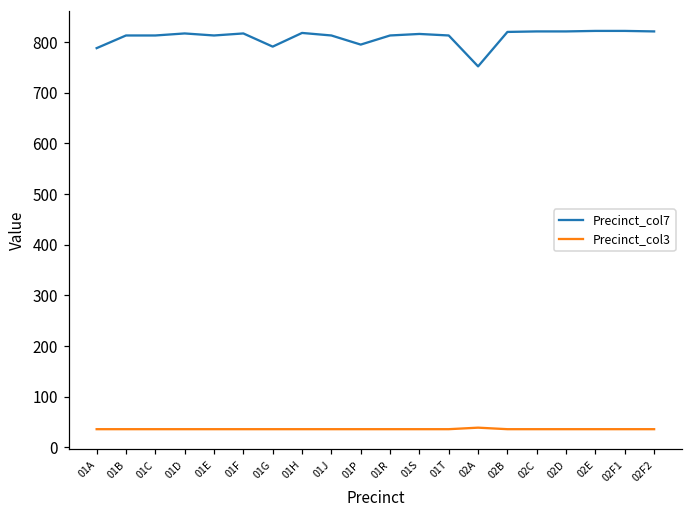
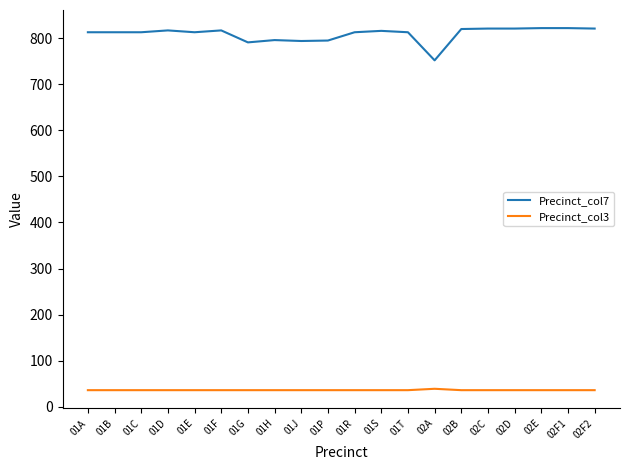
Precinct_col7, 01A: 790 -> 810
Precinct_col7, 01H: 820 -> 800
Precinct_col7, 01J: 810 -> 790
